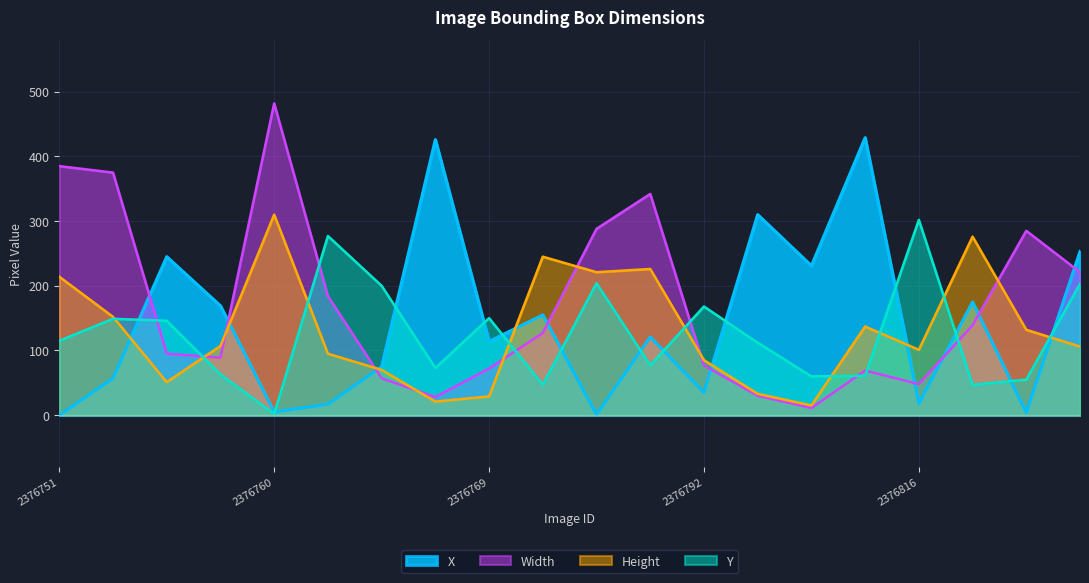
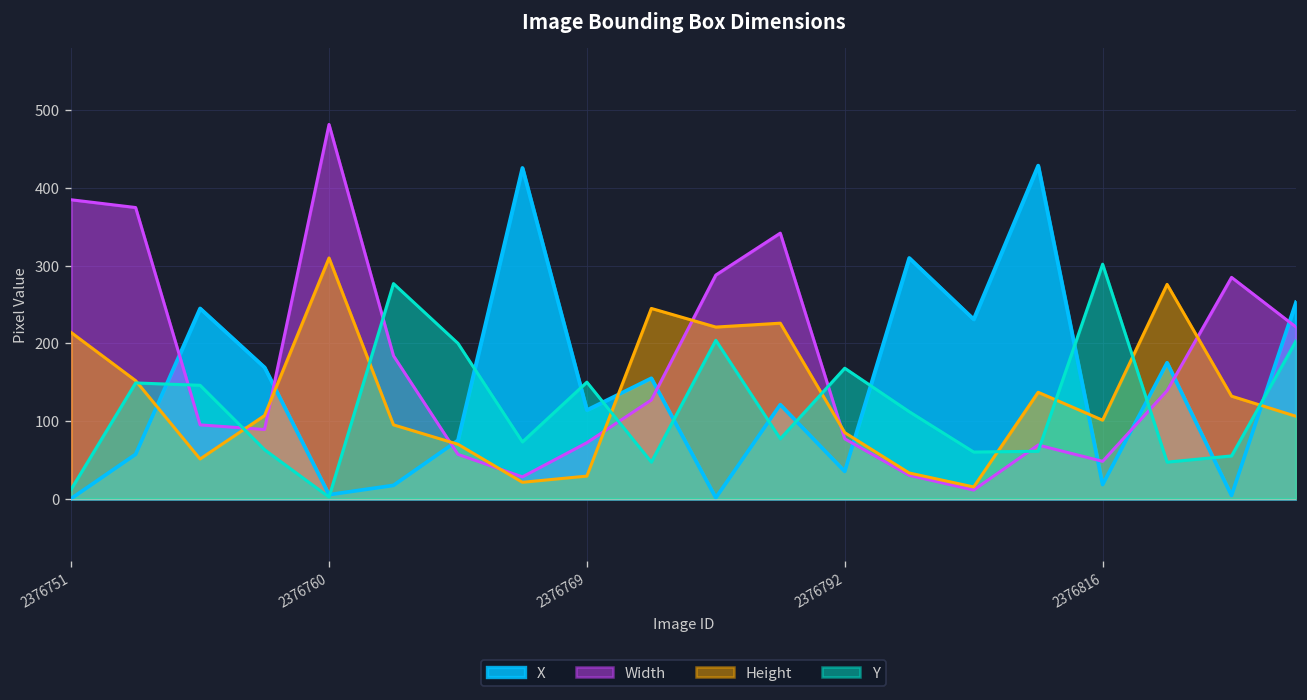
Y, 2376751: 120 -> 10
